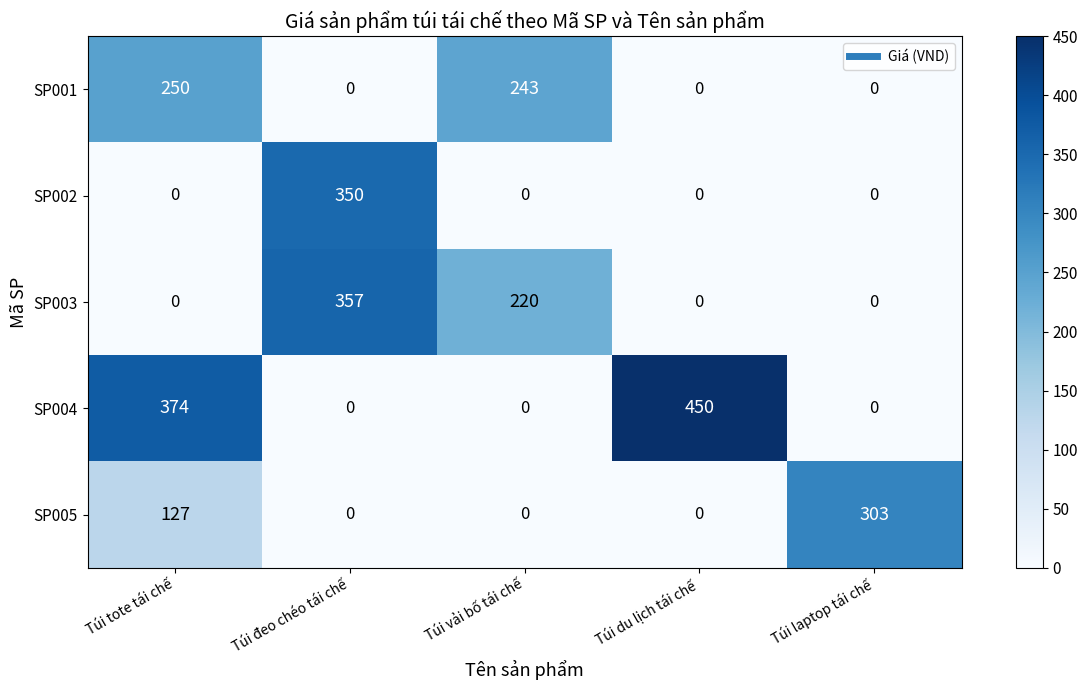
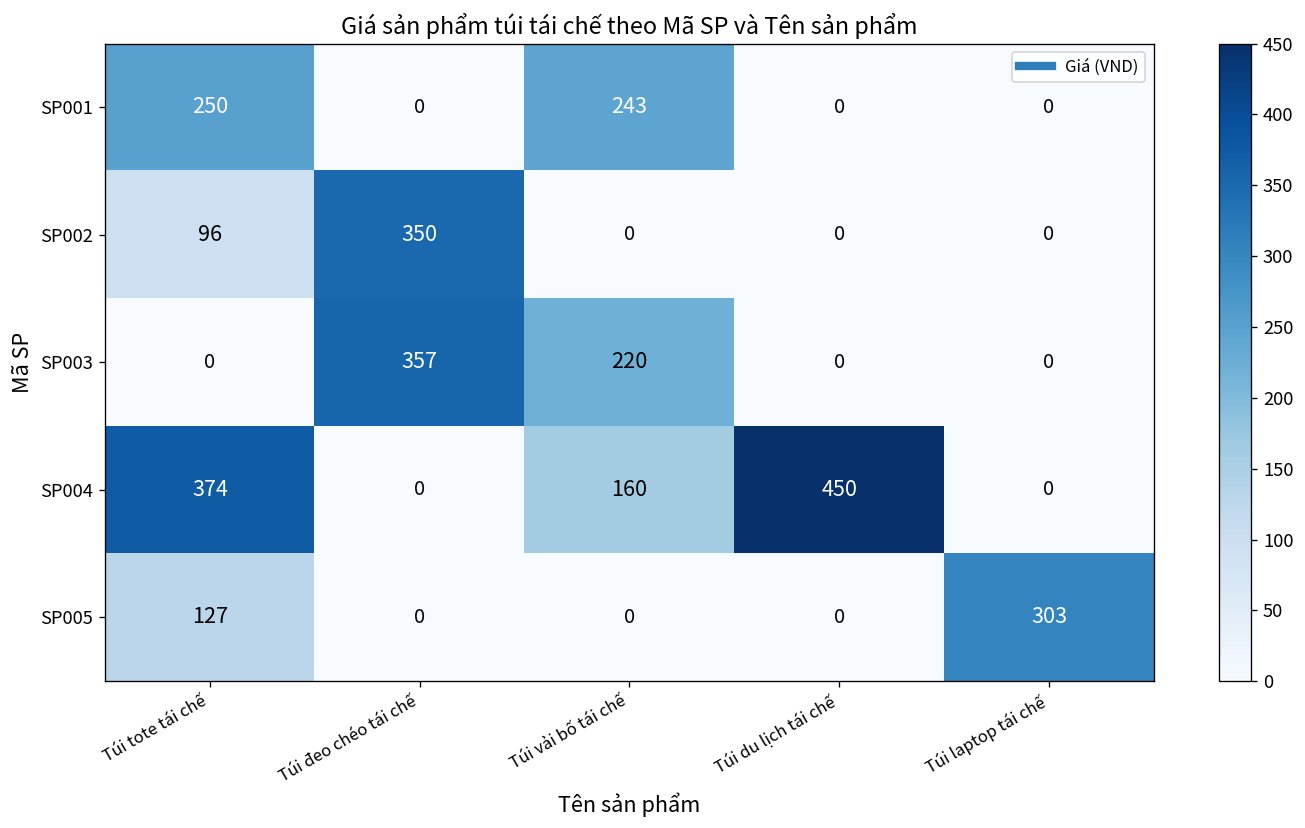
SP002, Túi tote tái chế: 0 -> 96
SP004, Túi vải bố tái chế: 0 -> 160
